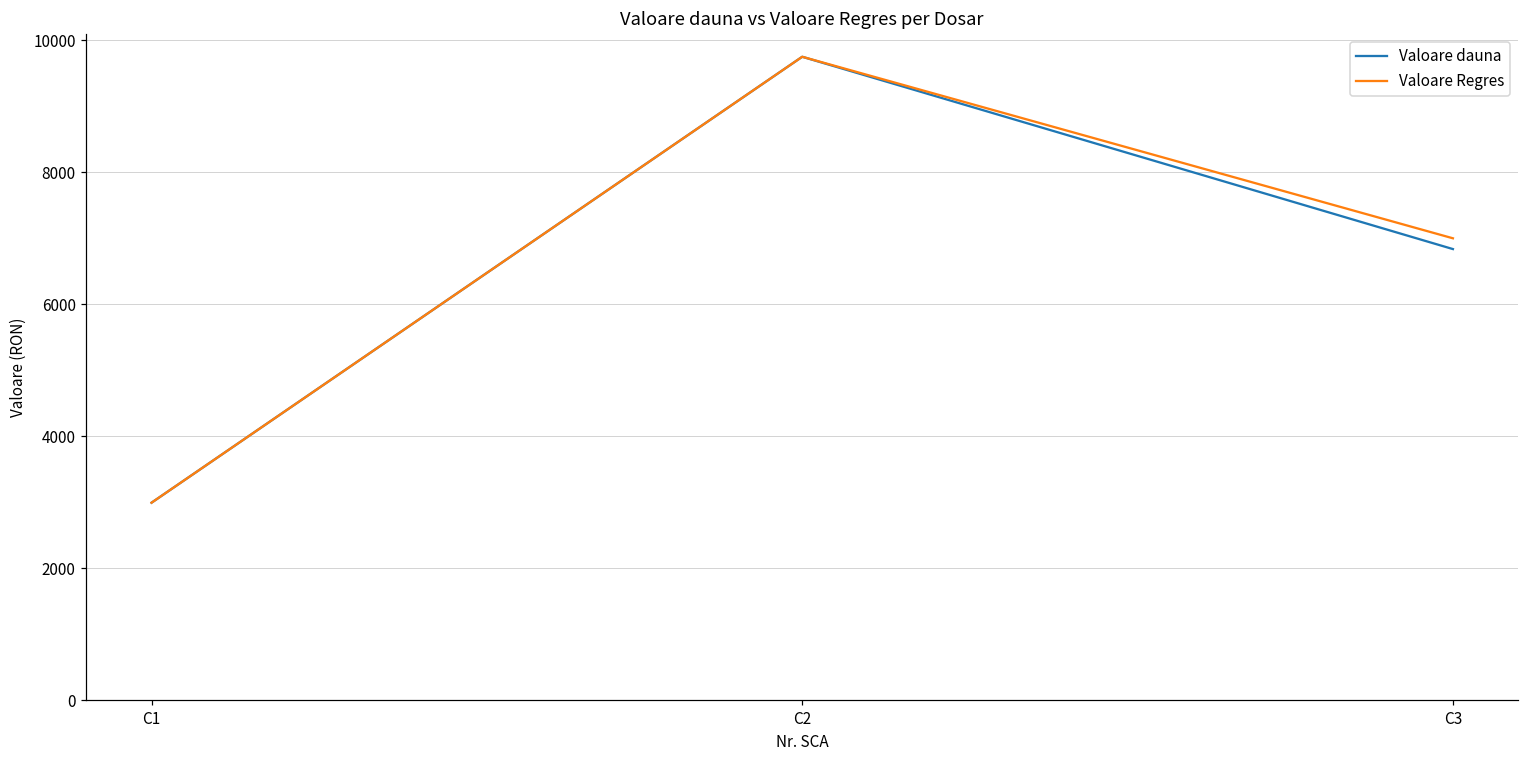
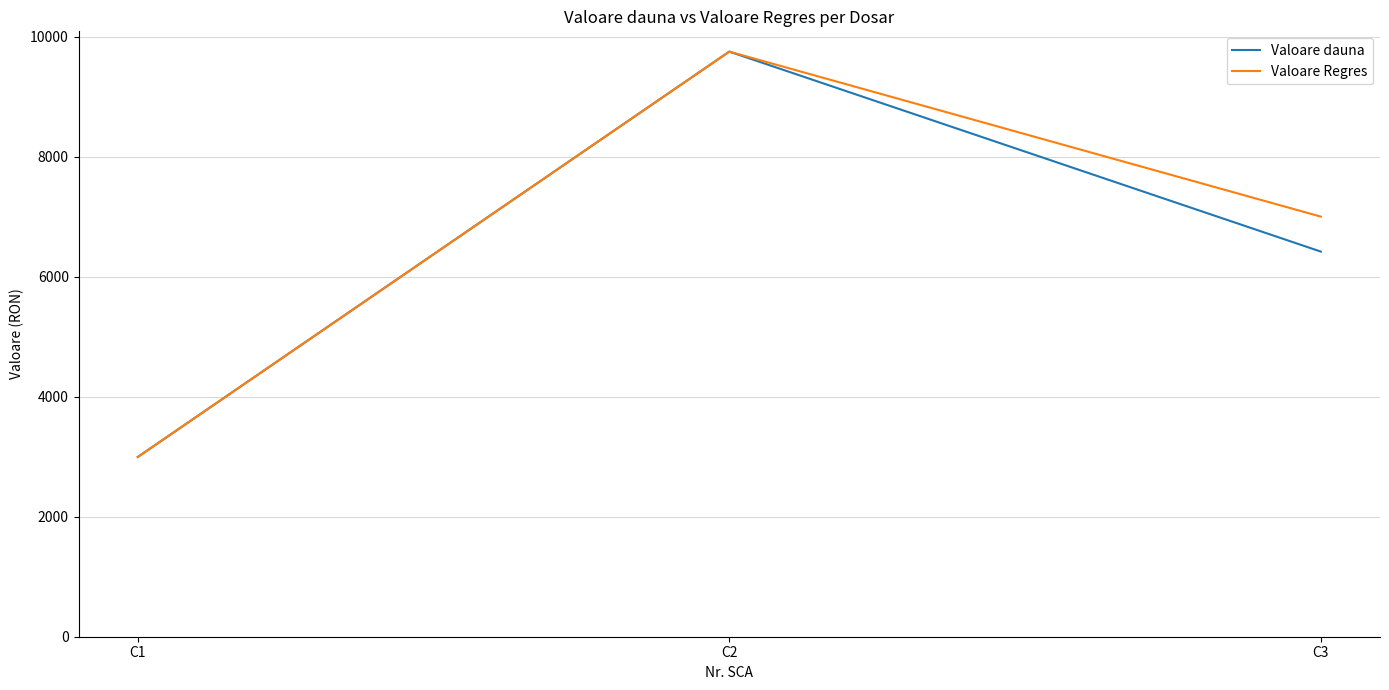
Valoare dauna, C3: 6800 -> 6400
